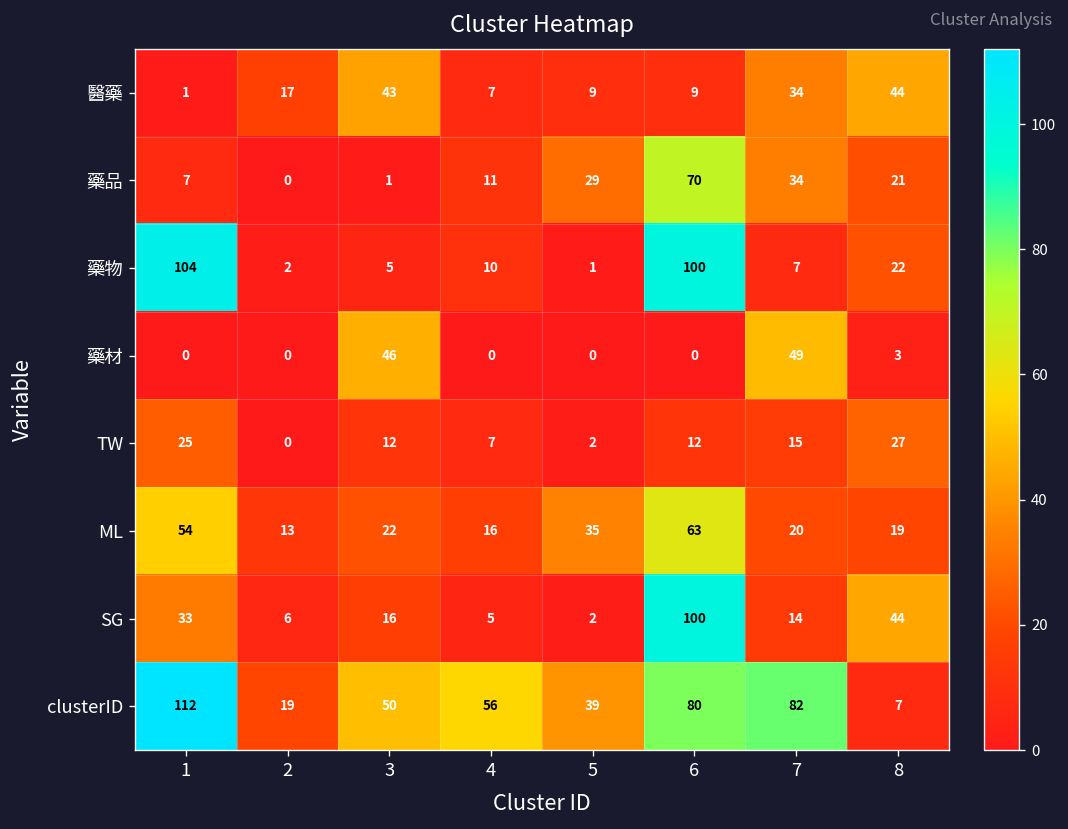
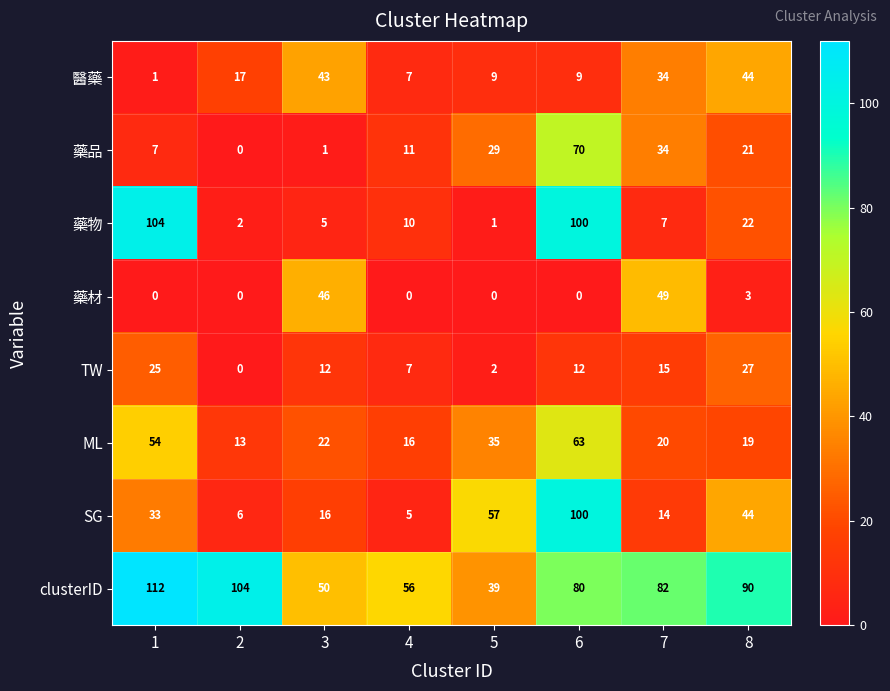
SG, 5: 2 -> 57
clusterID, 2: 19 -> 104
clusterID, 8: 7 -> 90
